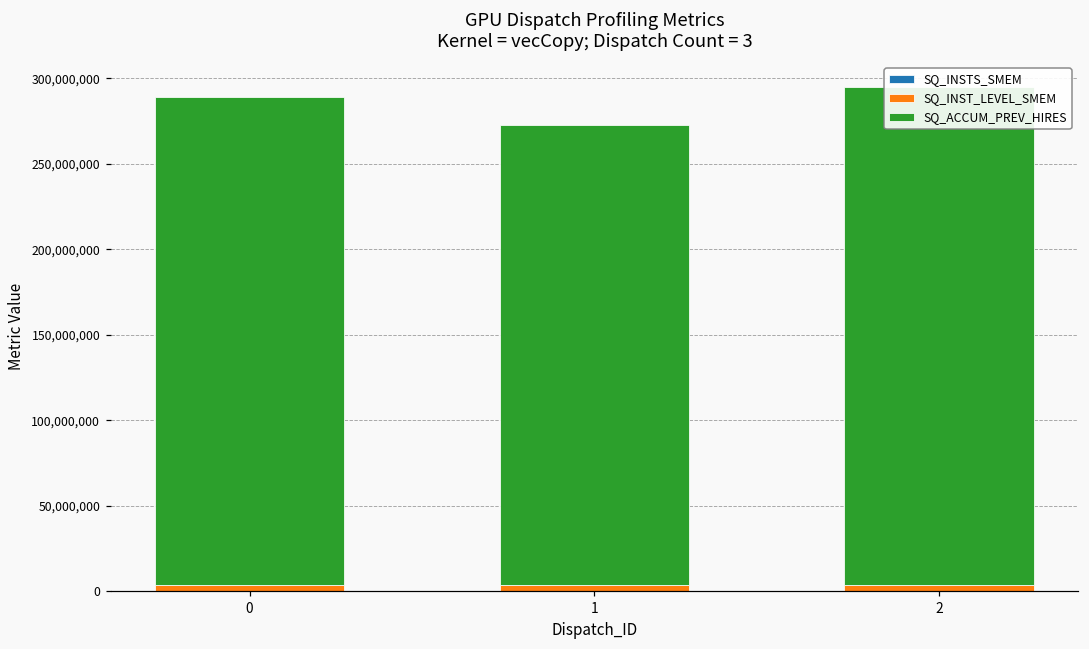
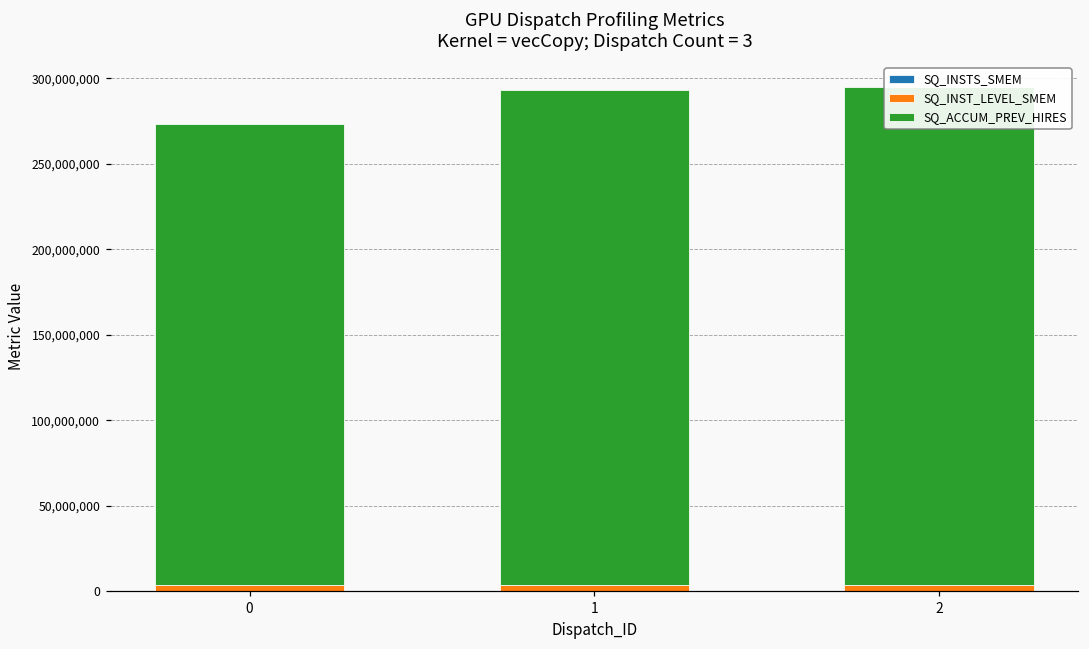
SQ_ACCUM_PREV_HIRES, 0: 286,000,000 -> 270,000,000
SQ_ACCUM_PREV_HIRES, 1: 269,000,000 -> 290,000,000
